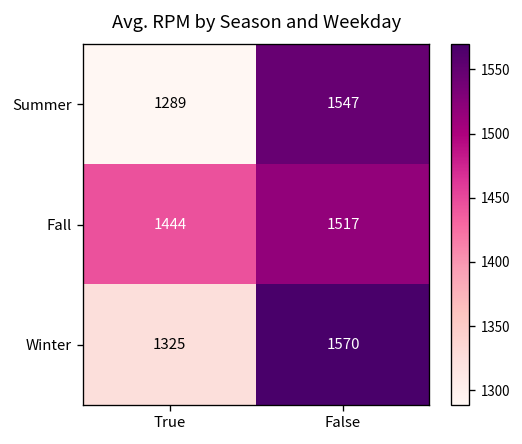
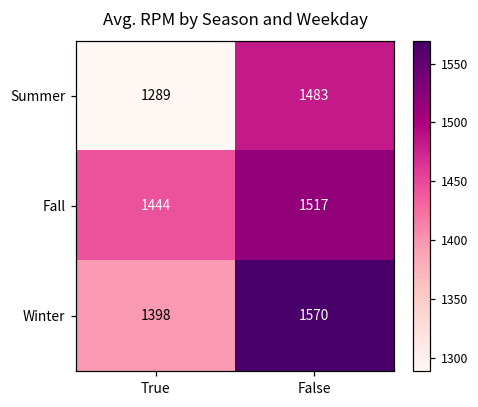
Summer, False: 1547 -> 1483
Winter, True: 1325 -> 1398
